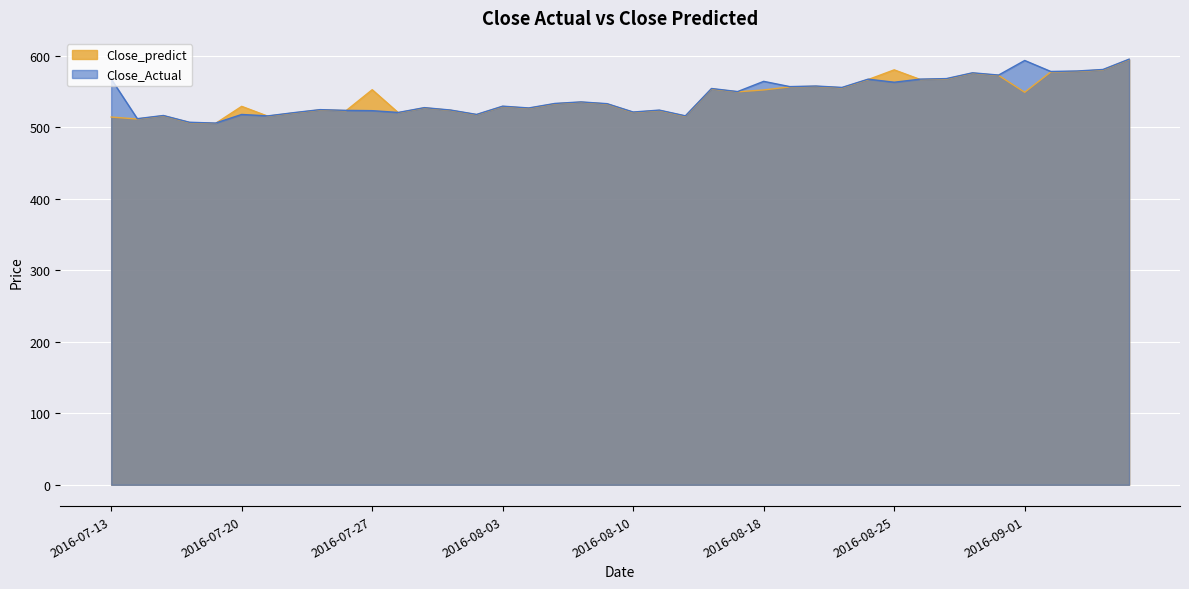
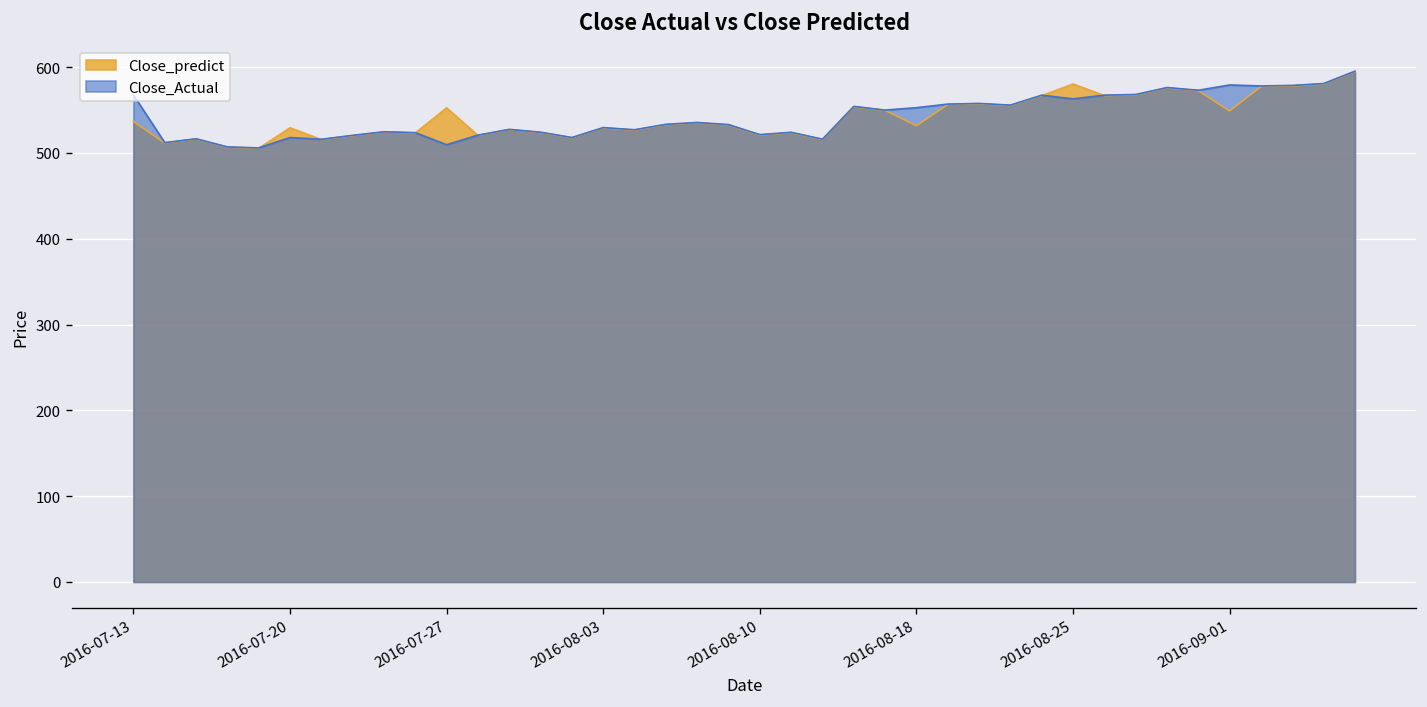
Close_predict, 2016-07-13: 510 -> 540
Close_Actual, 2016-07-27: 520 -> 510
Close_predict, 2016-08-18: 550 -> 530
Close_Actual, 2016-08-18: 560 -> 550
Close_Actual, 2016-09-01: 590 -> 580
